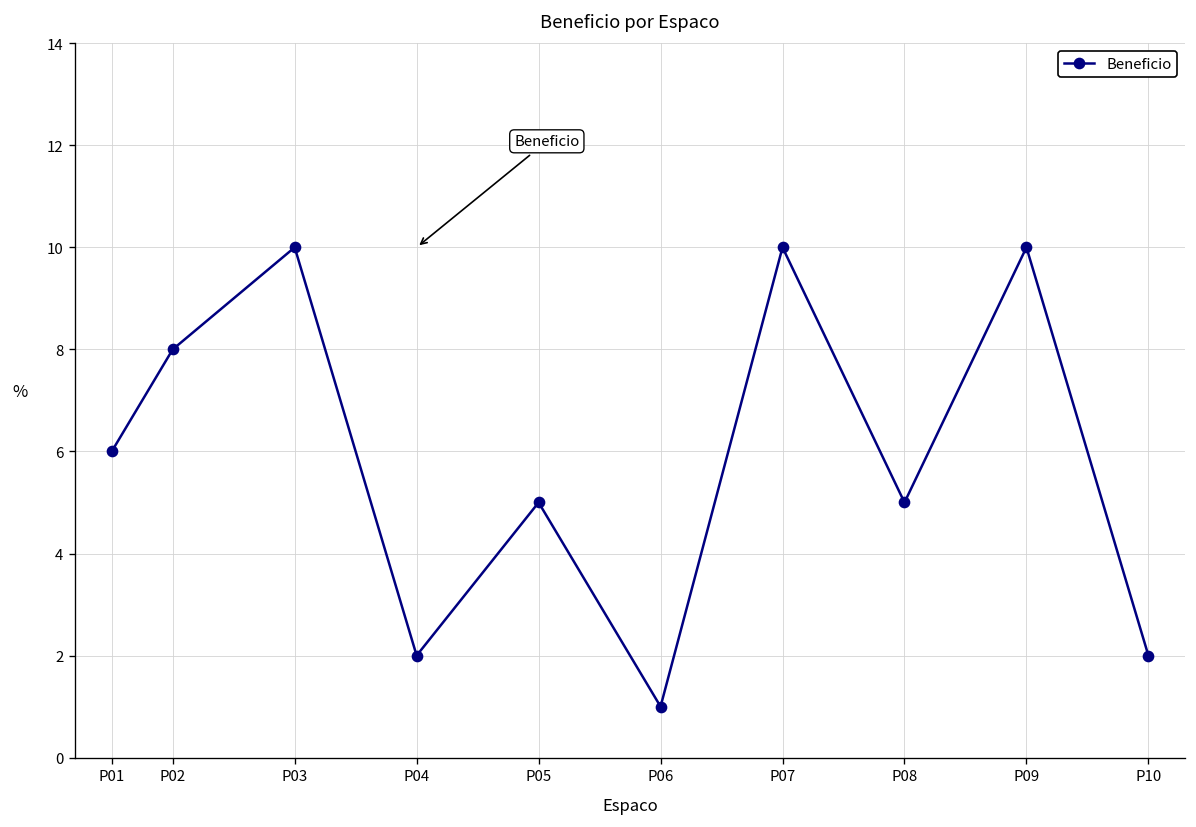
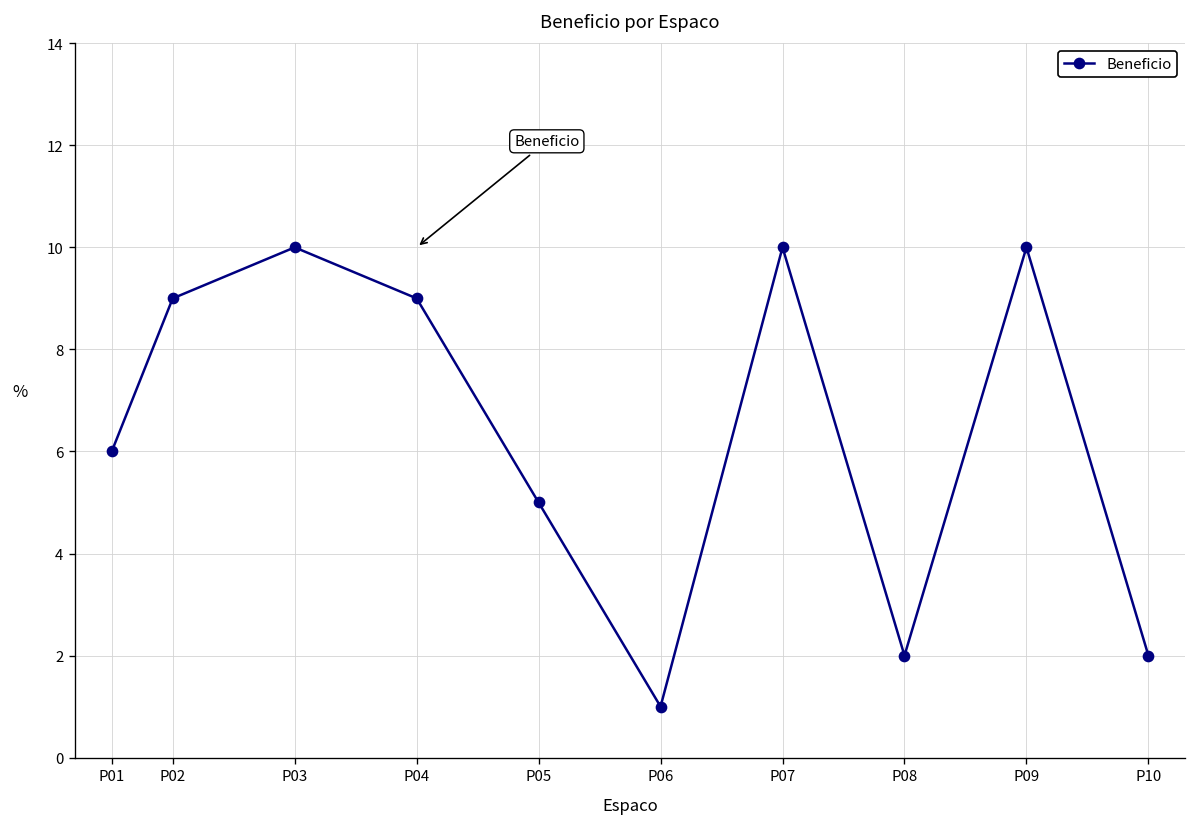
P02: 8 -> 9
P04: 2 -> 9
P08: 5 -> 2
